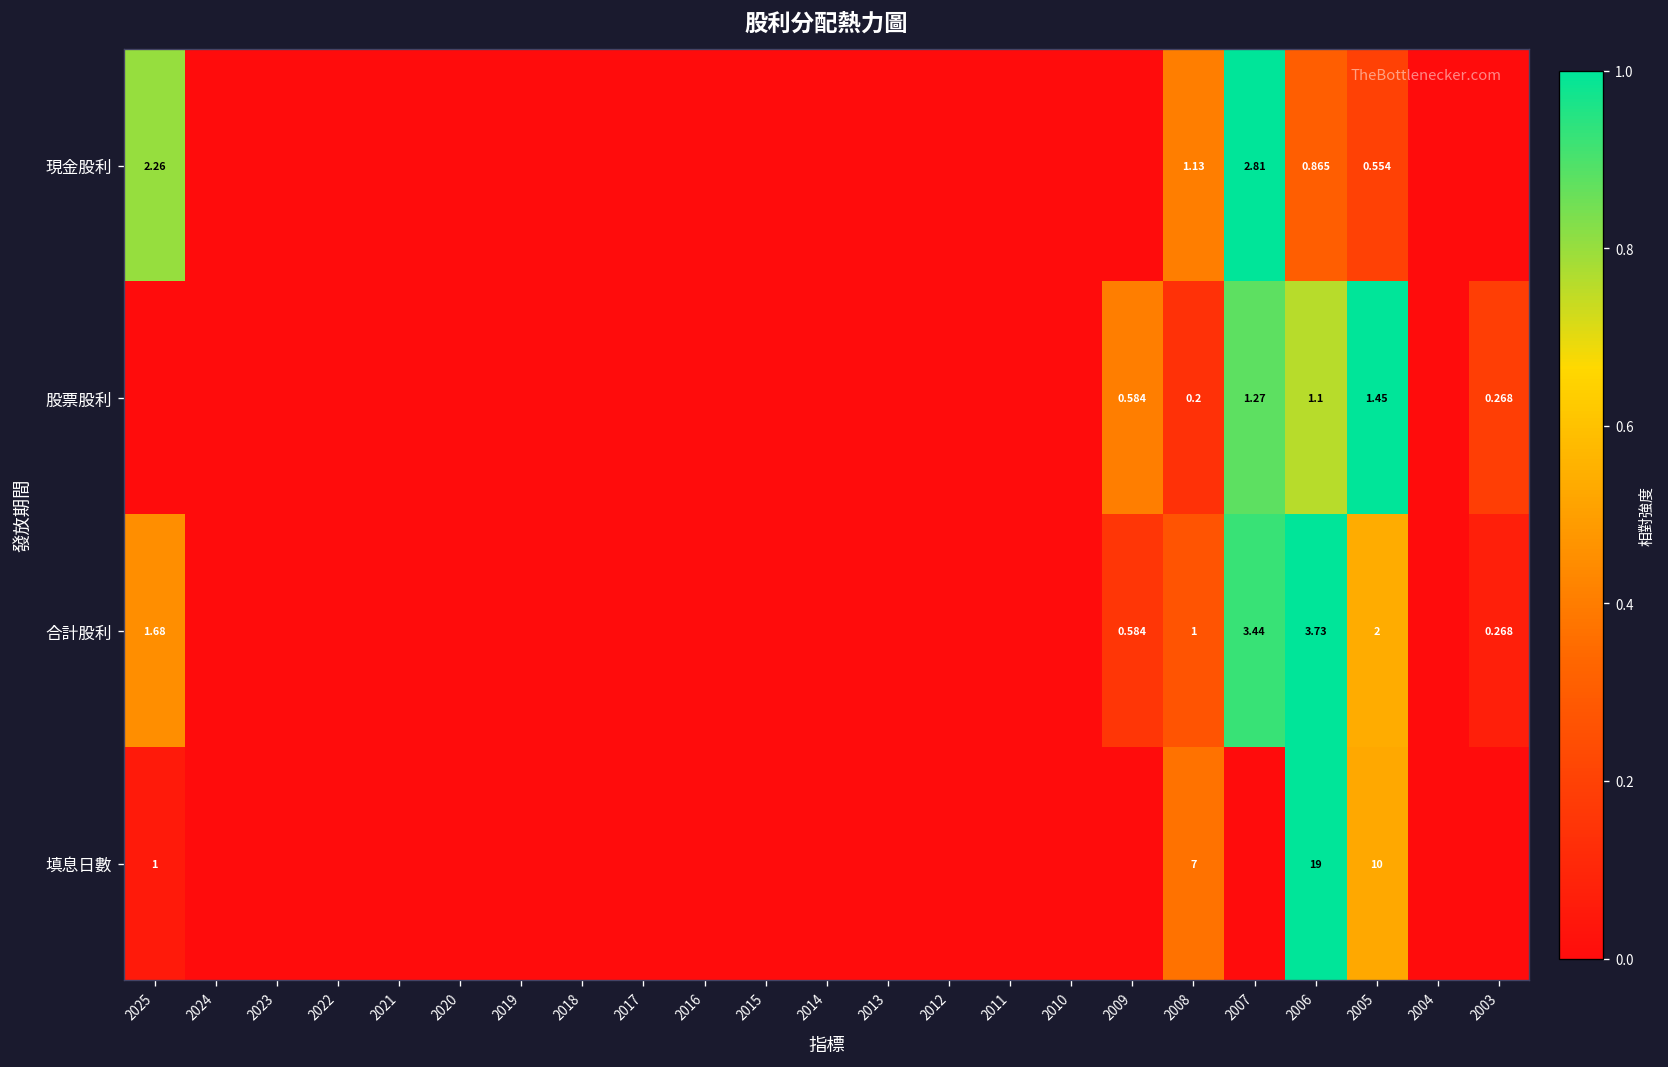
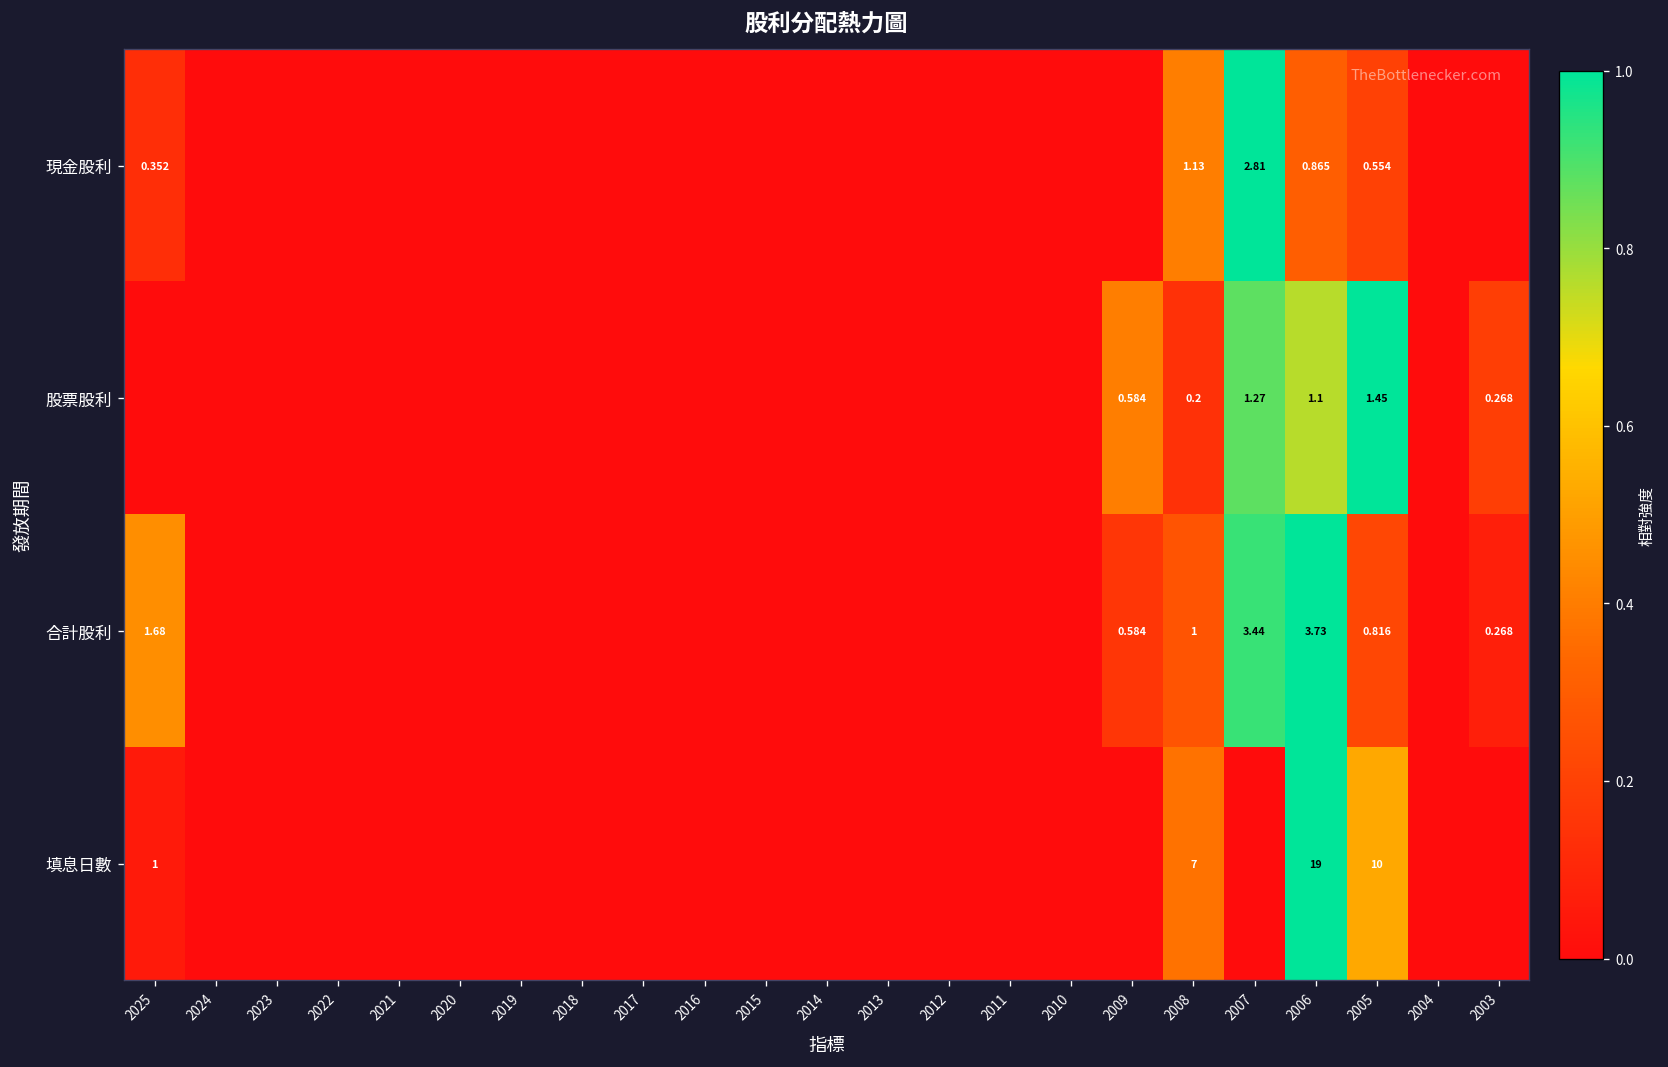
現金股利, 2025: 2.26 -> 0.352
合計股利, 2005: 2 -> 0.816
